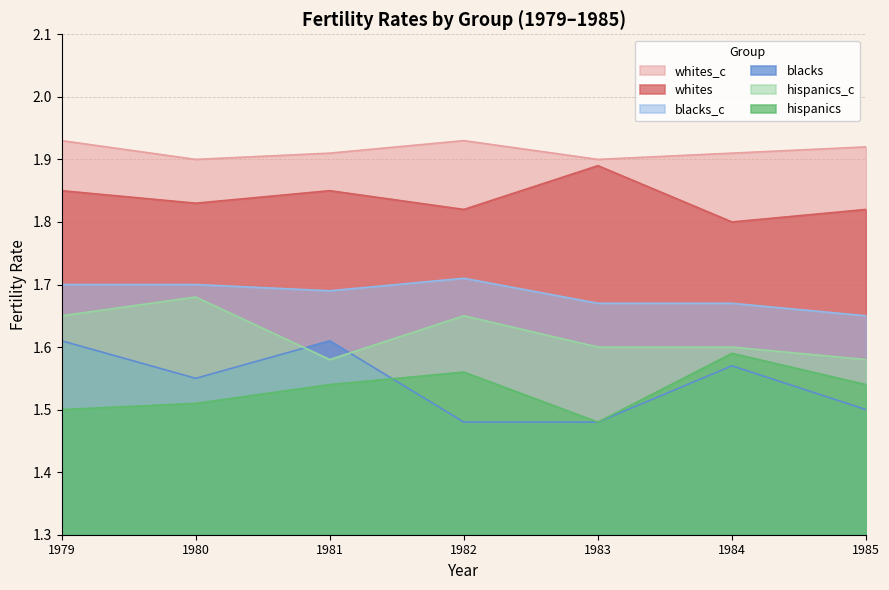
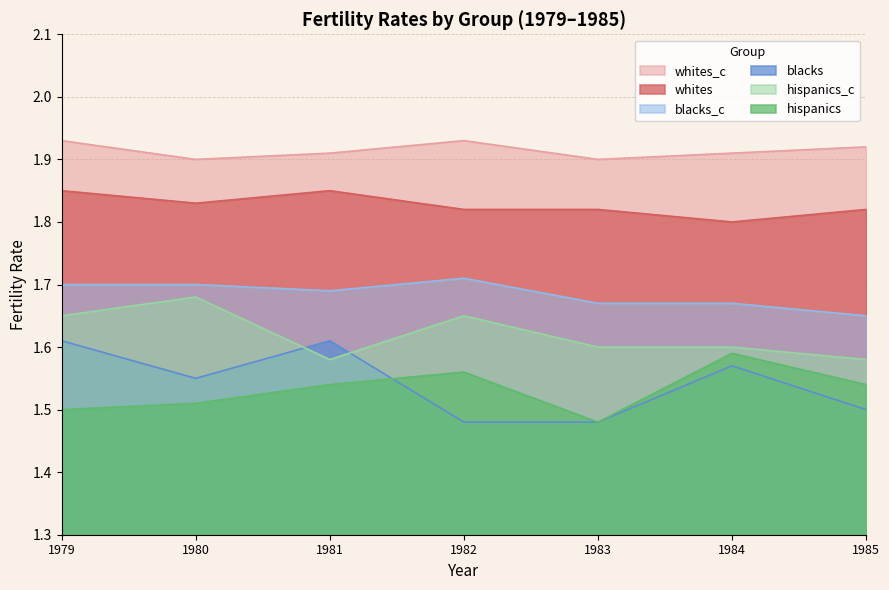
whites, 1983: 1.89 -> 1.82
